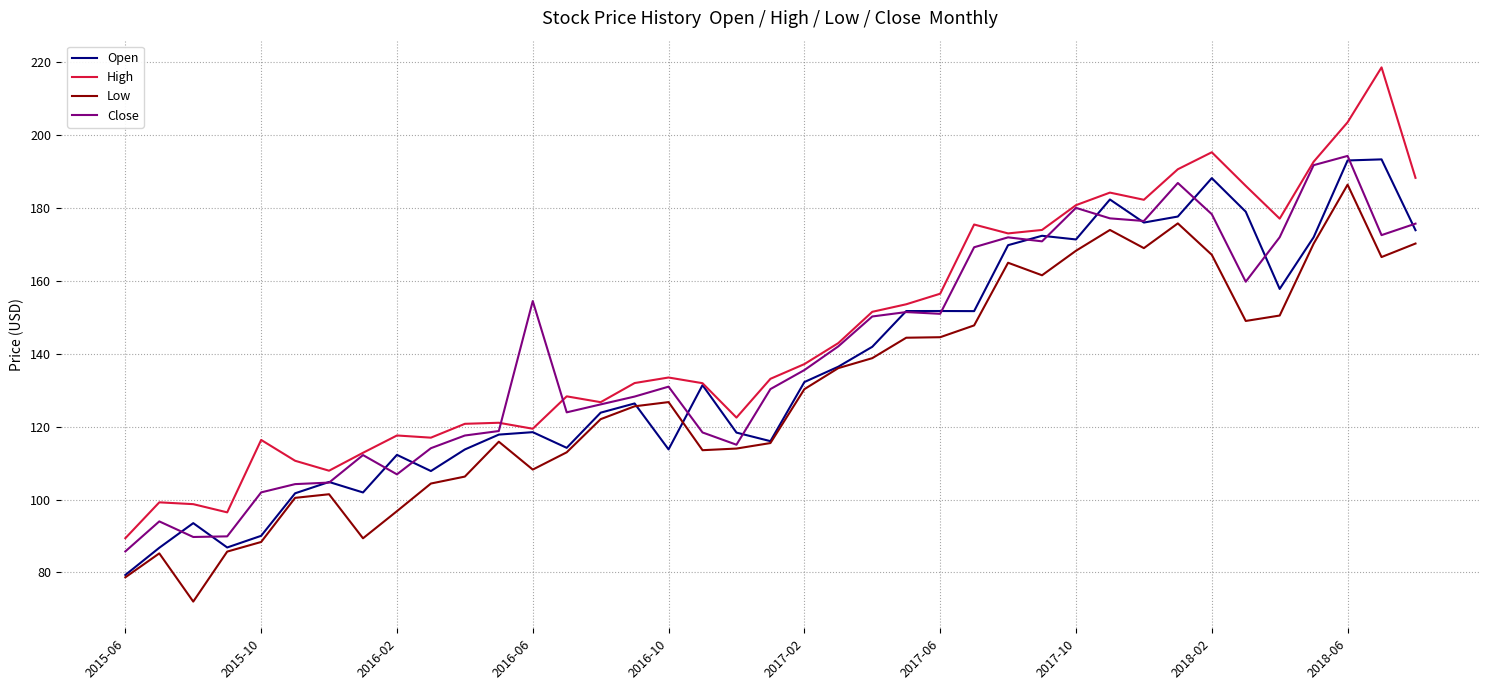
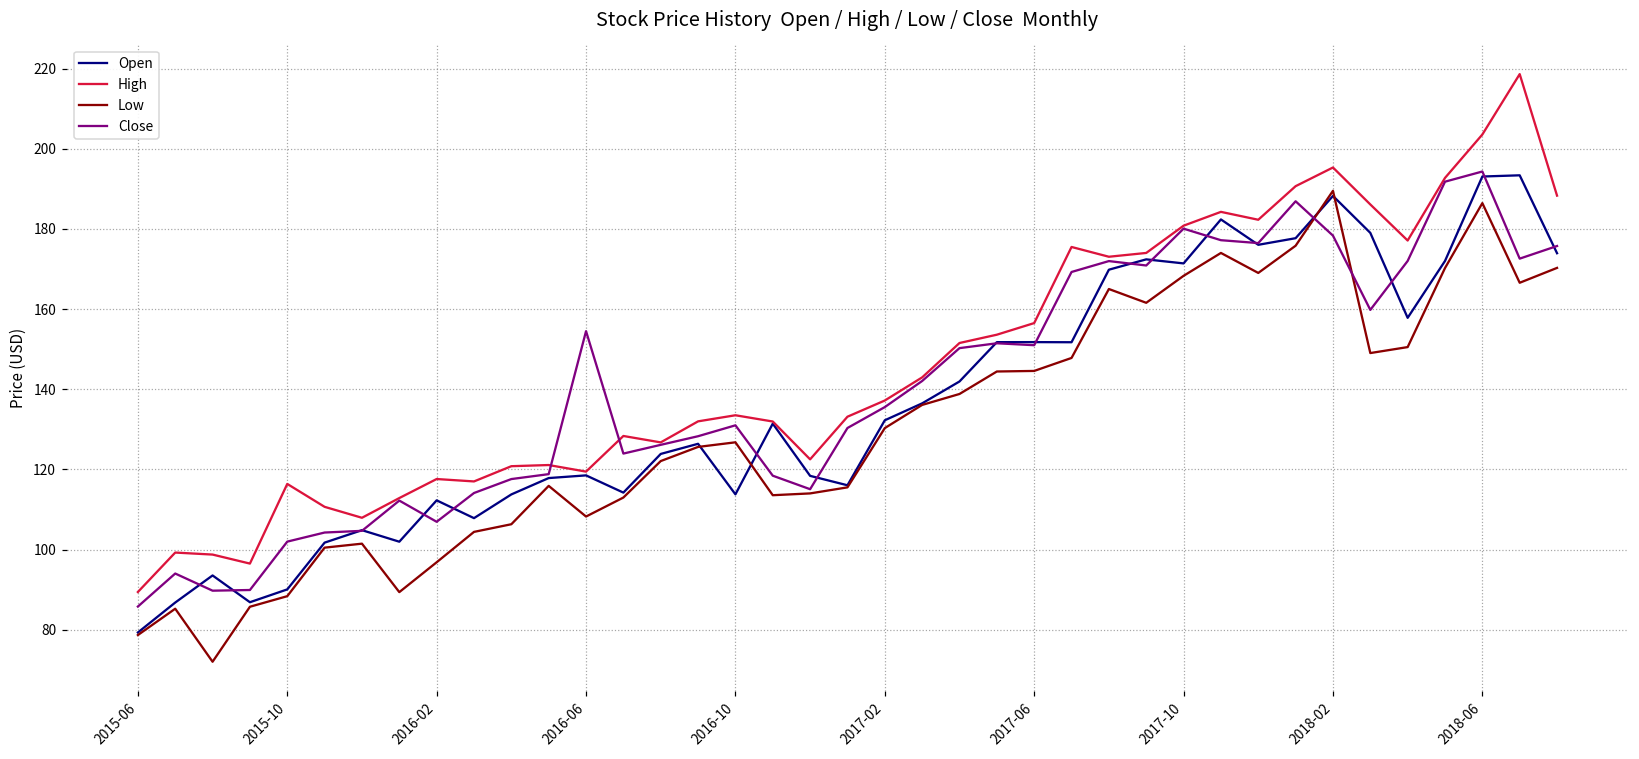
Low, 2018-02: 167 -> 189
